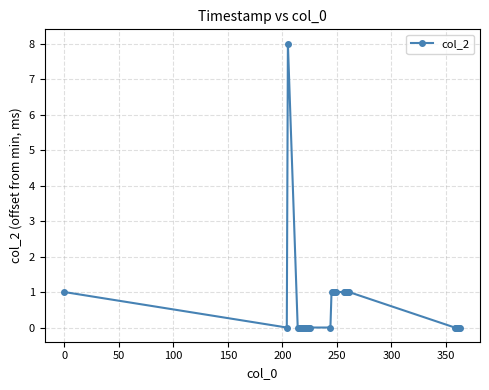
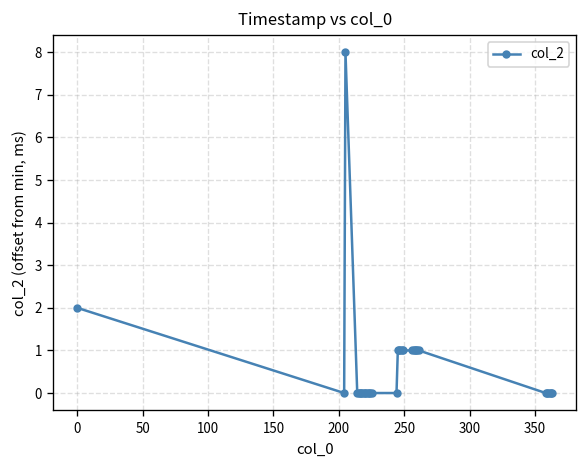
0: 1.0 -> 2.0
